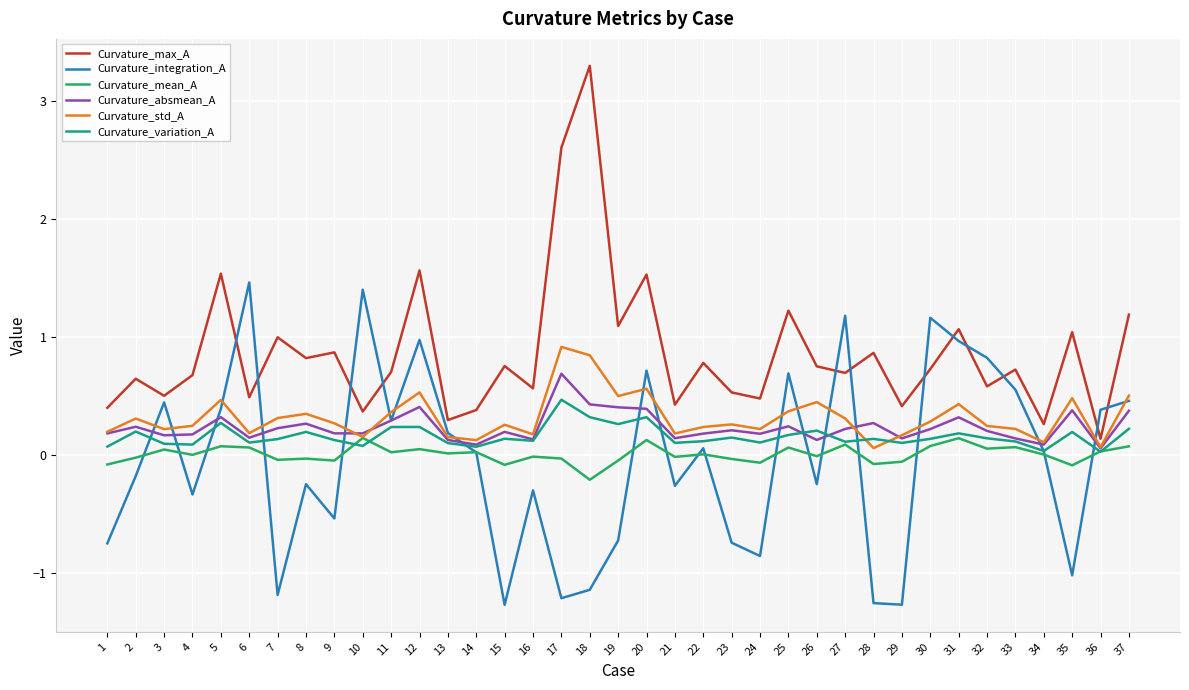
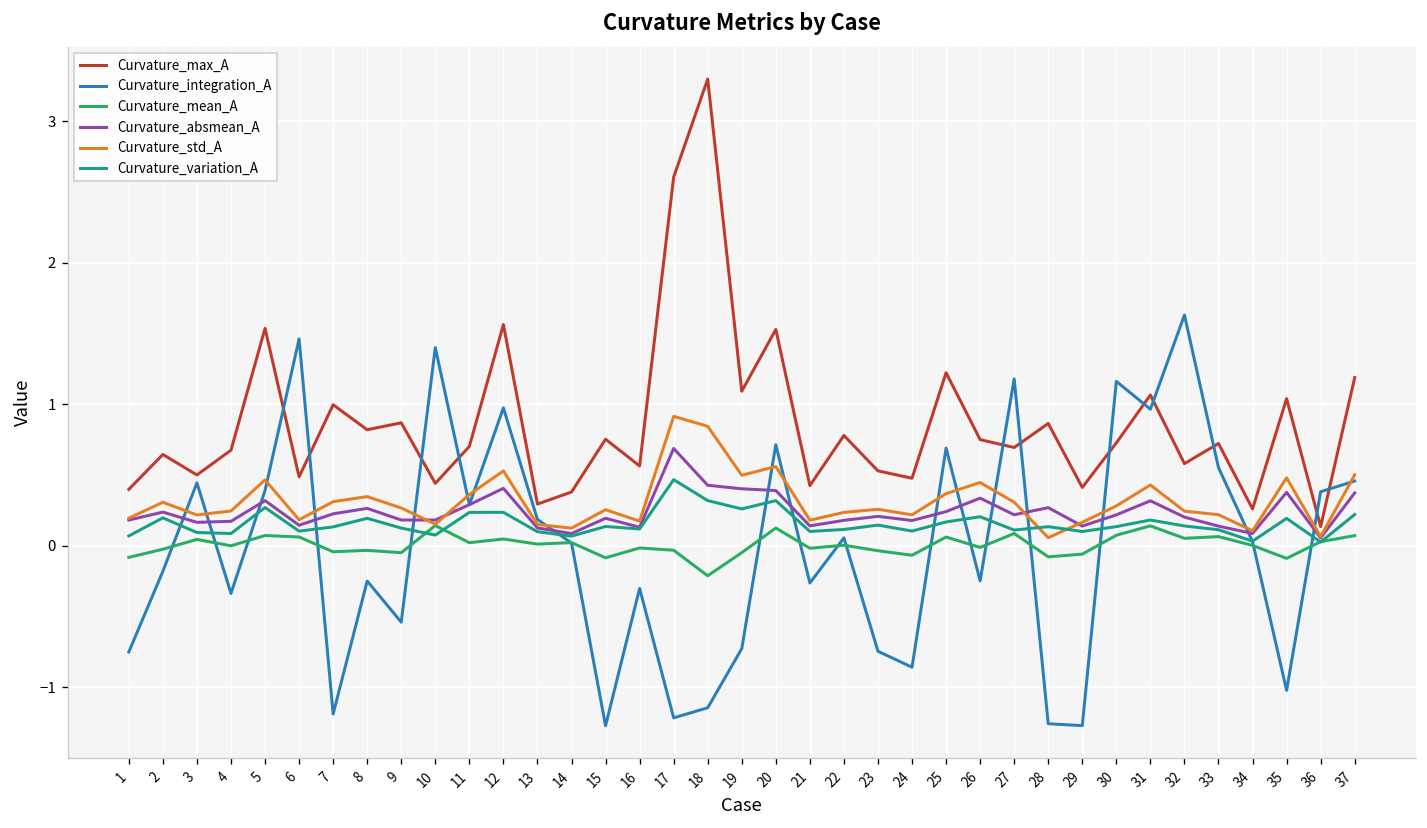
Curvature_max_A, 10: 0.37 -> 0.44
Curvature_absmean_A, 26: 0.13 -> 0.34
Curvature_integration_A, 32: 0.82 -> 1.63
